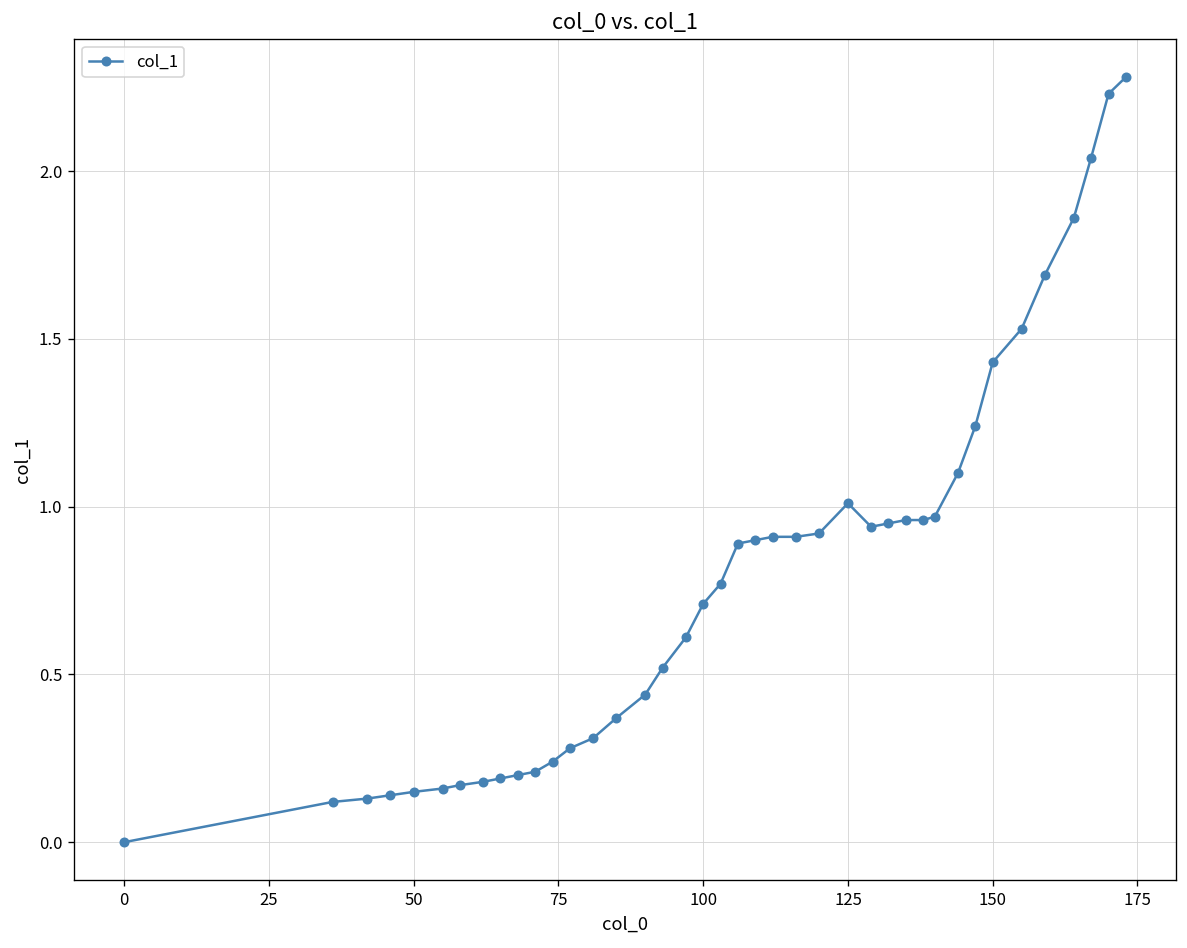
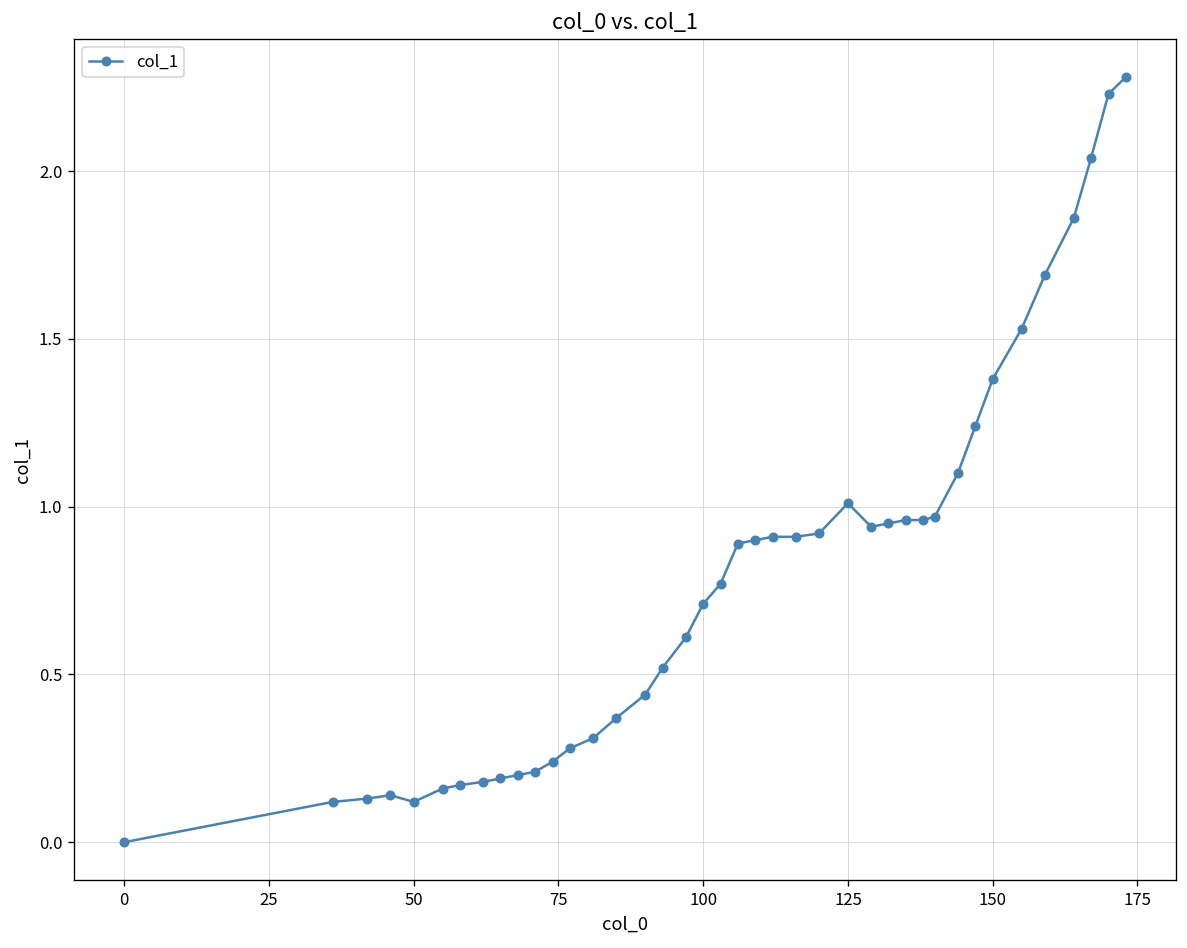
50: 0.15 -> 0.12
150: 1.43 -> 1.38
